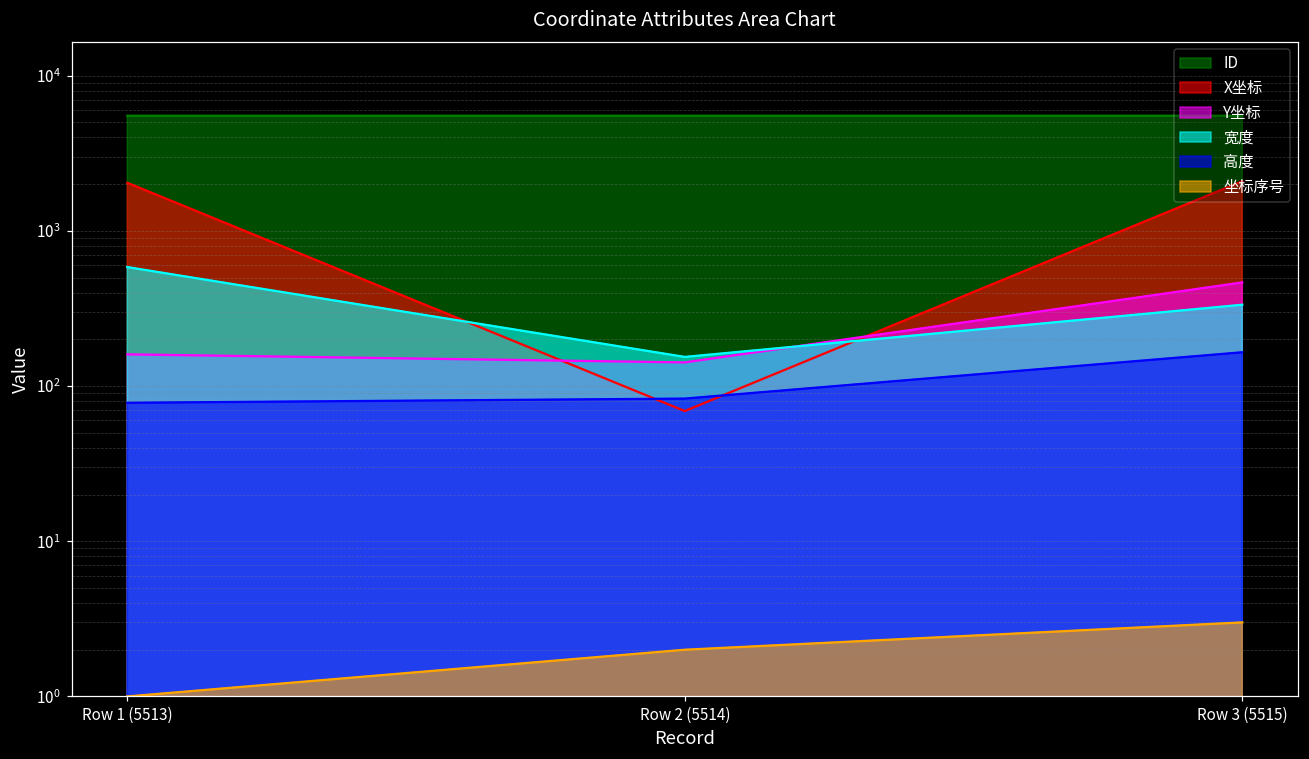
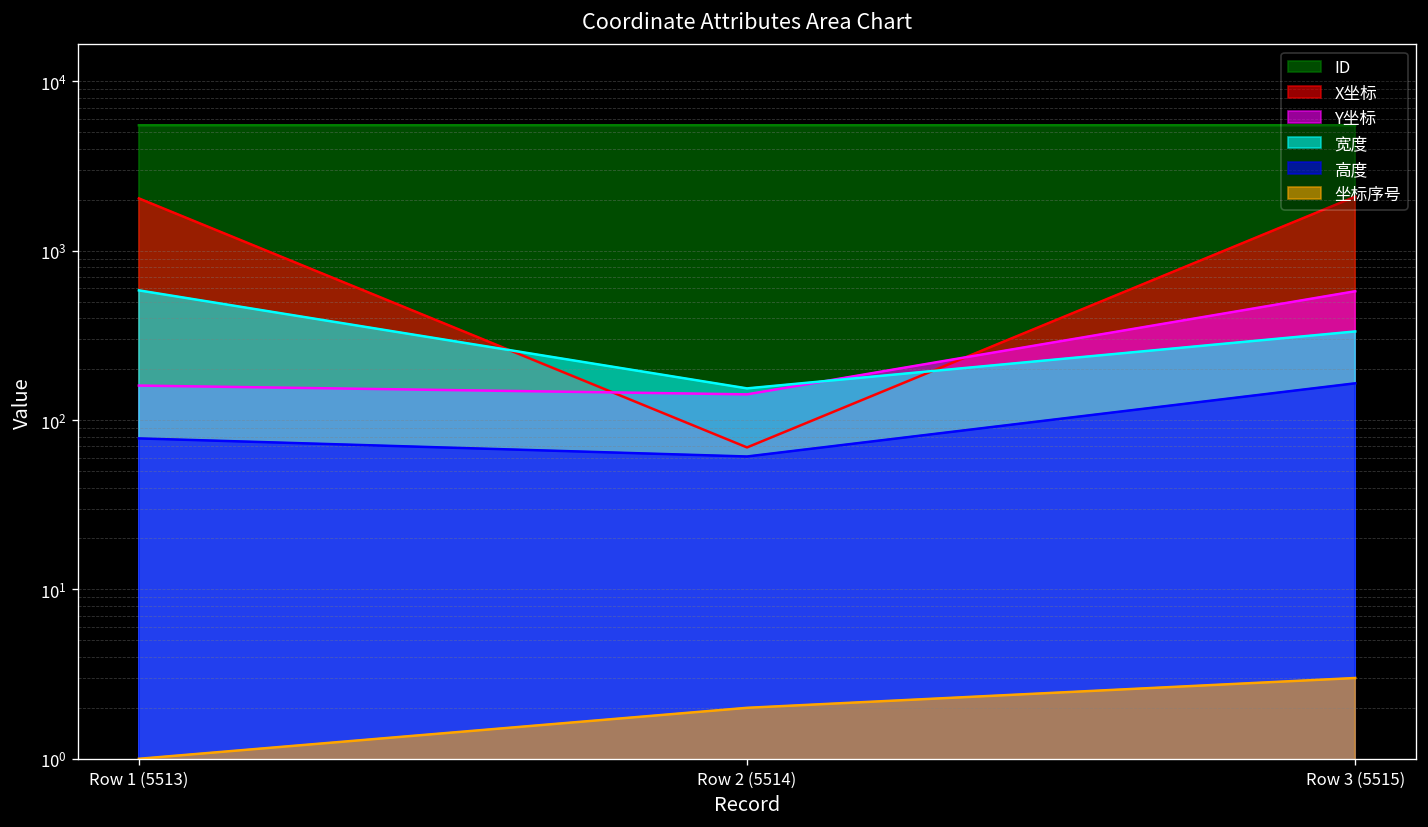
高度, Row 2 (5514): 80 -> 61
Y坐标, Row 3 (5515): 470 -> 580
